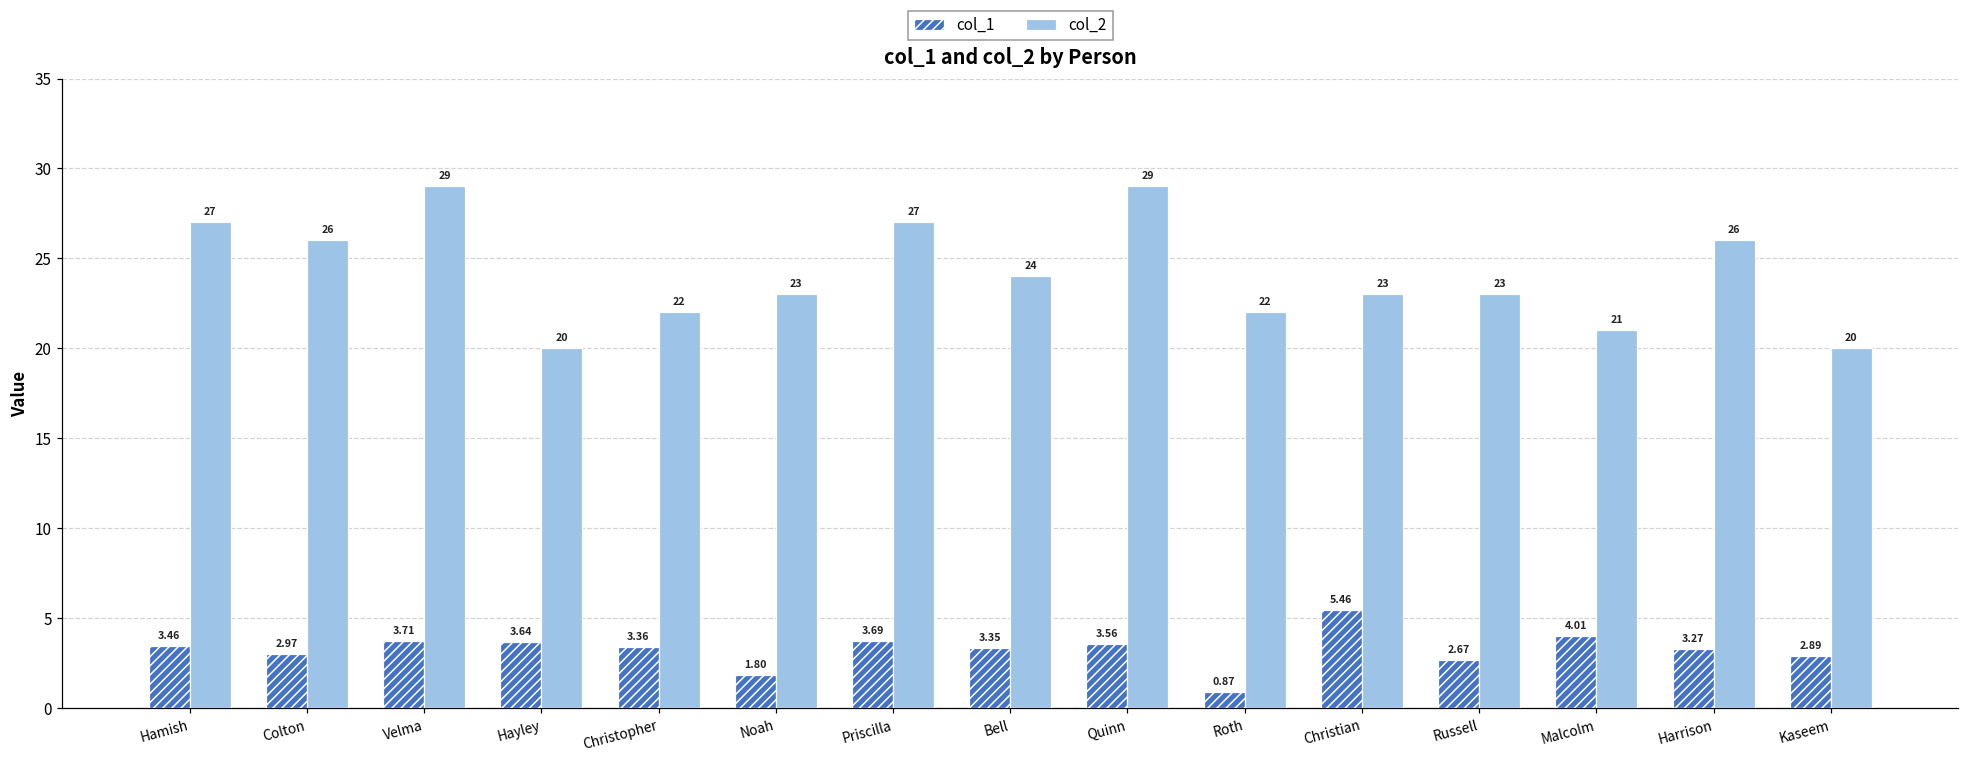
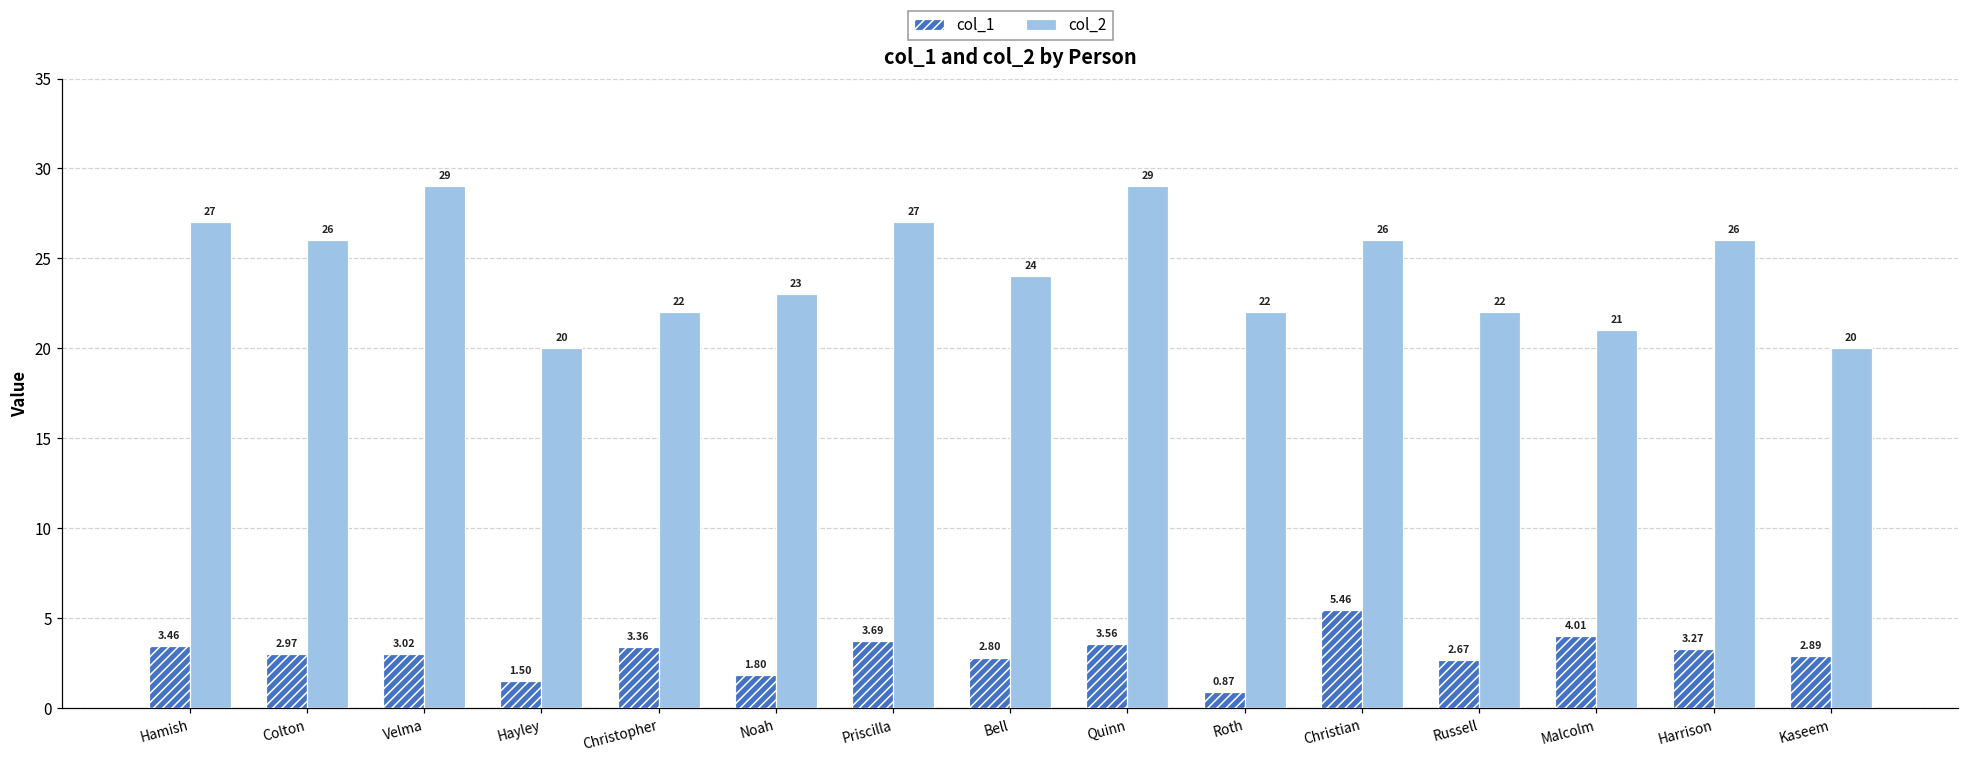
col_1, Velma: 3.71 -> 3.02
col_1, Hayley: 3.64 -> 1.50
col_1, Bell: 3.35 -> 2.80
col_2, Christian: 23 -> 26
col_2, Russell: 23 -> 22
